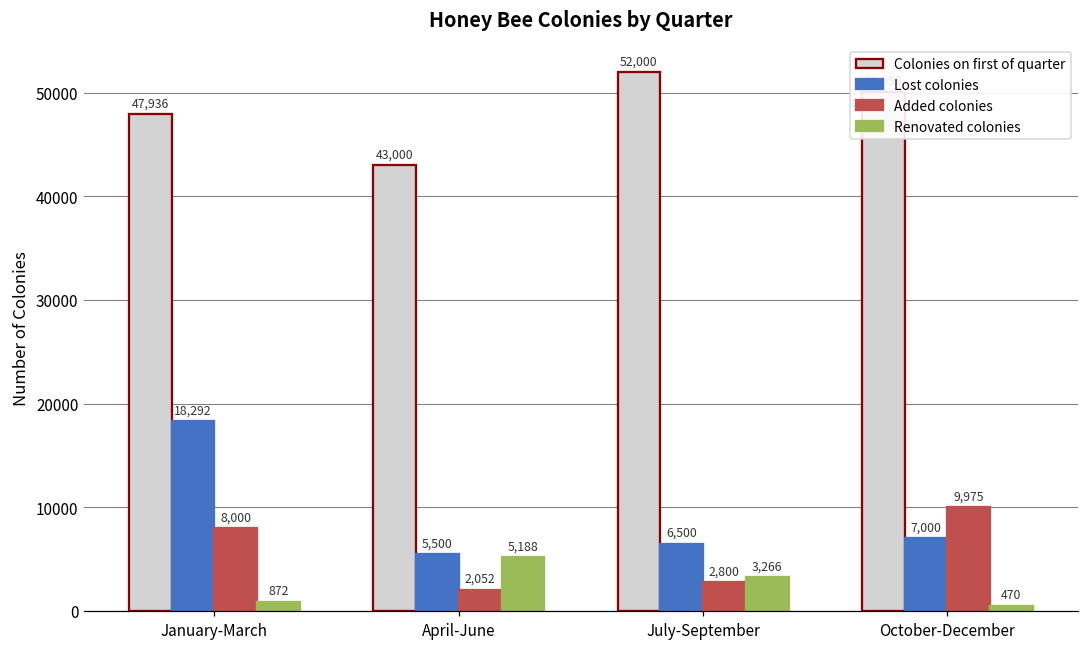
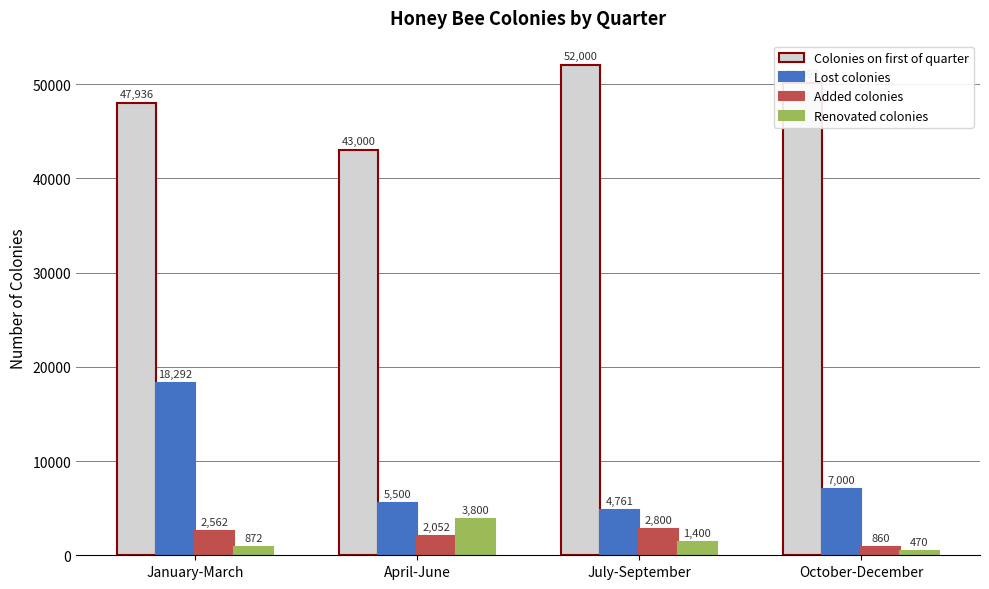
Added colonies, January-March: 8,000 -> 2,562
Renovated colonies, April-June: 5,188 -> 3,800
Lost colonies, July-September: 6,500 -> 4,761
Renovated colonies, July-September: 3,266 -> 1,400
Added colonies, October-December: 9,975 -> 860
